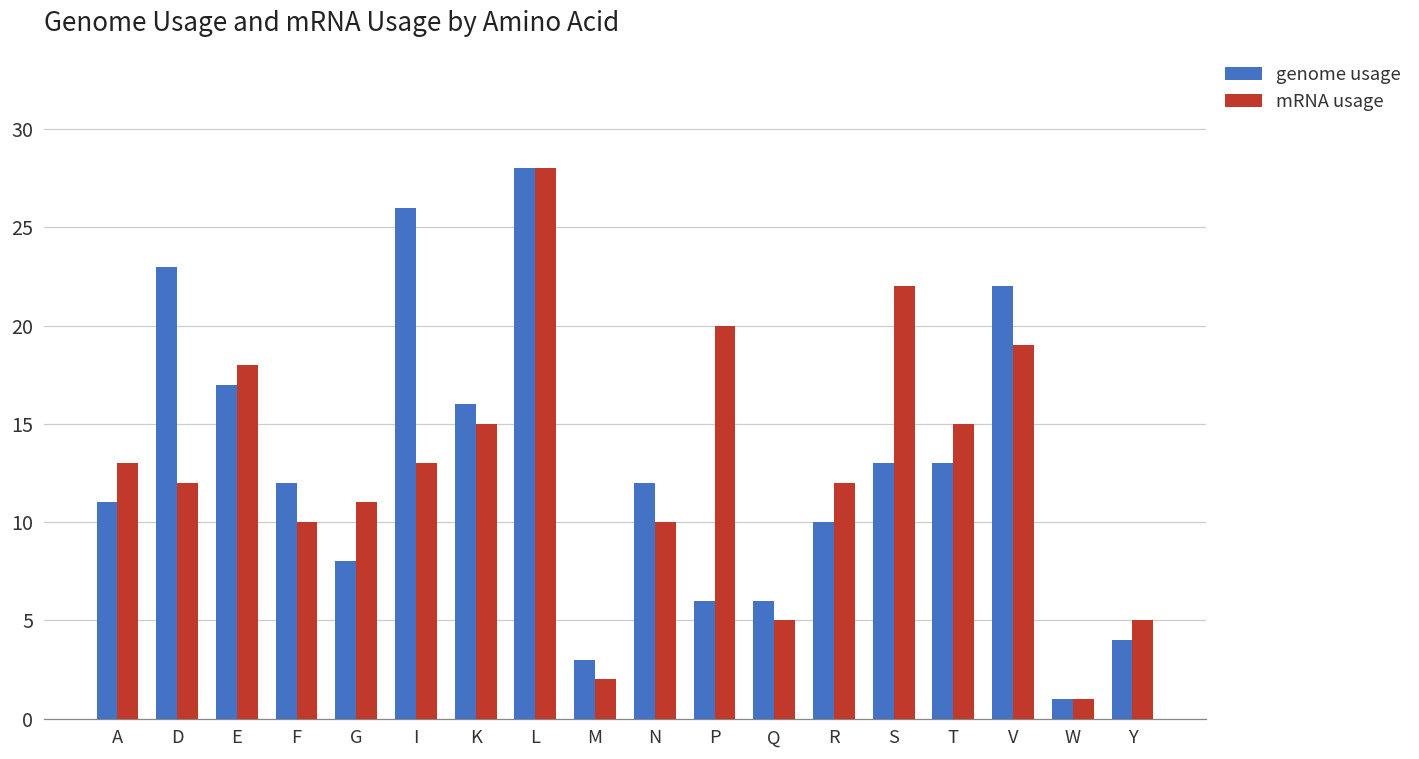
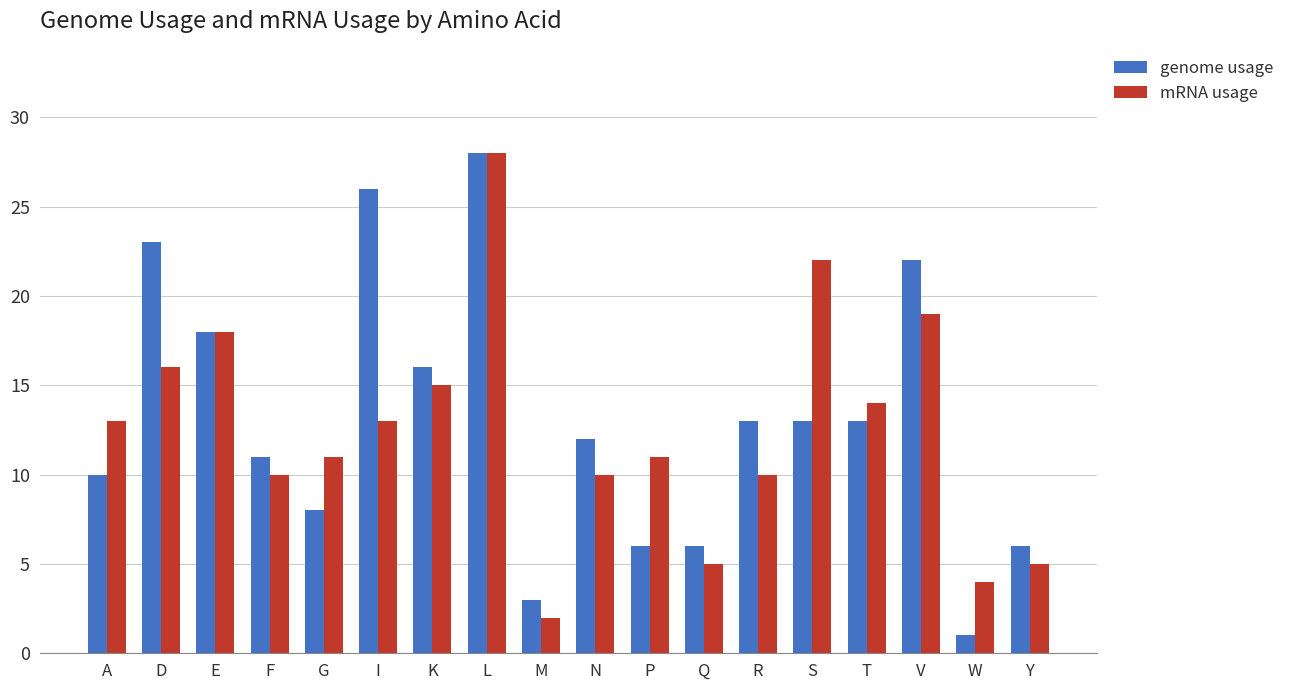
genome usage, A: 11 -> 10
mRNA usage, D: 12 -> 16
genome usage, E: 17 -> 18
genome usage, F: 12 -> 11
mRNA usage, P: 20 -> 11
genome usage, R: 10 -> 13
mRNA usage, R: 12 -> 10
mRNA usage, T: 15 -> 14
mRNA usage, W: 1 -> 4
genome usage, Y: 4 -> 6
